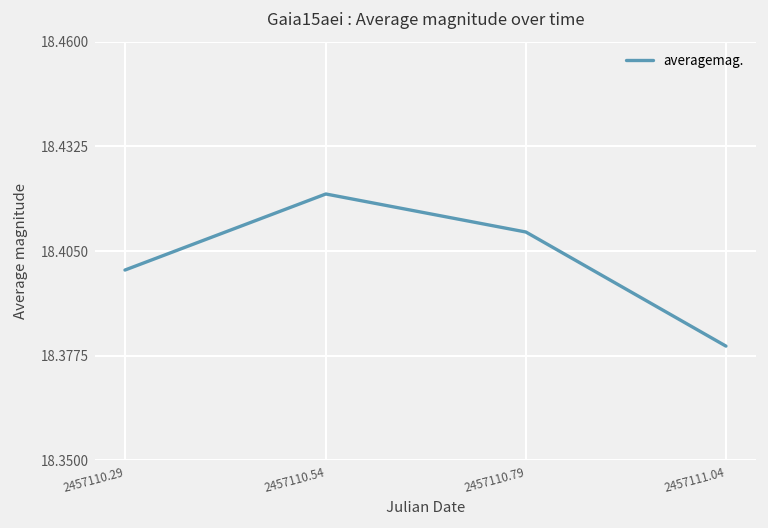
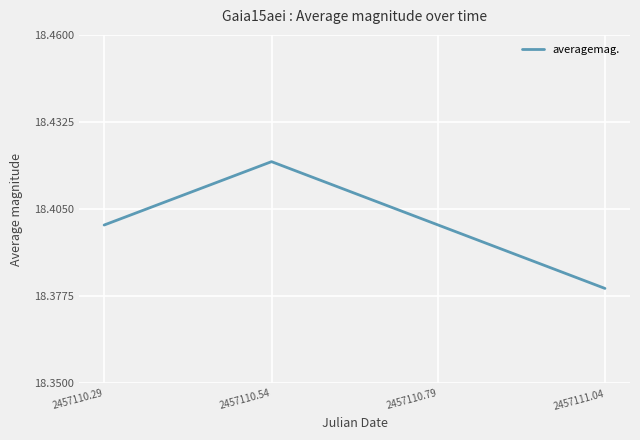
2457110.79: 18.41 -> 18.40
